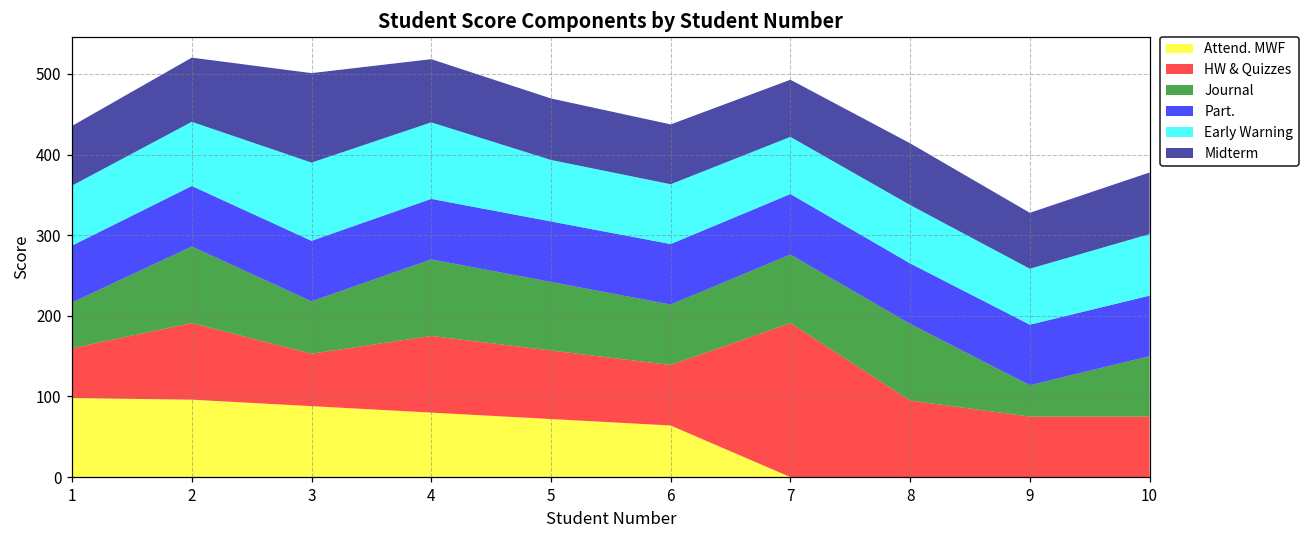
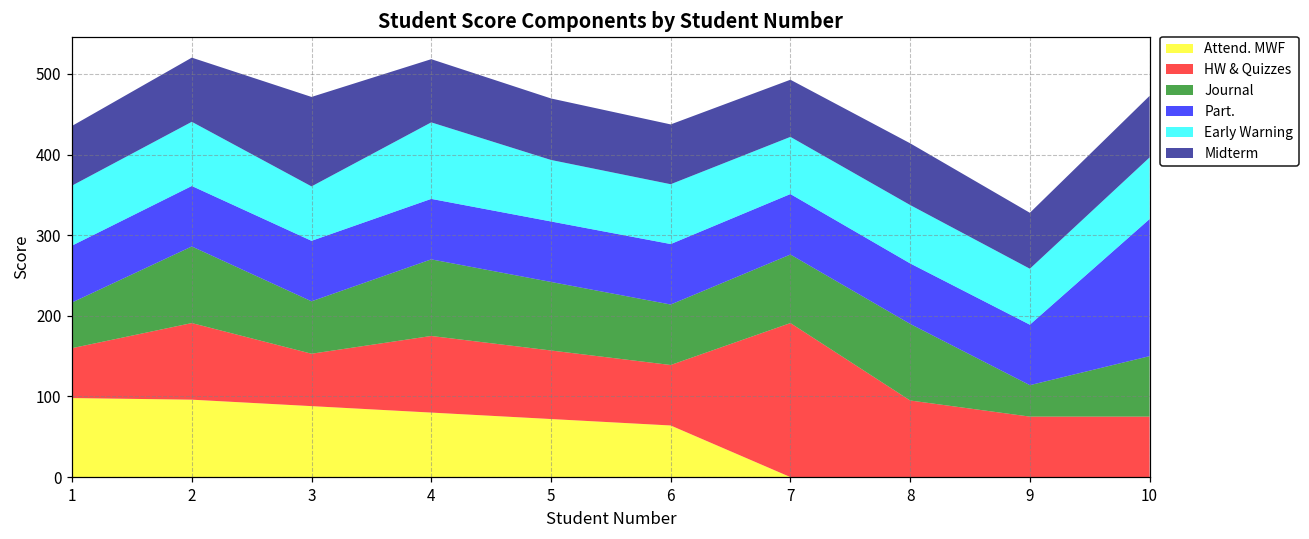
Early Warning, 3: 100 -> 70
Part., 10: 80 -> 170
